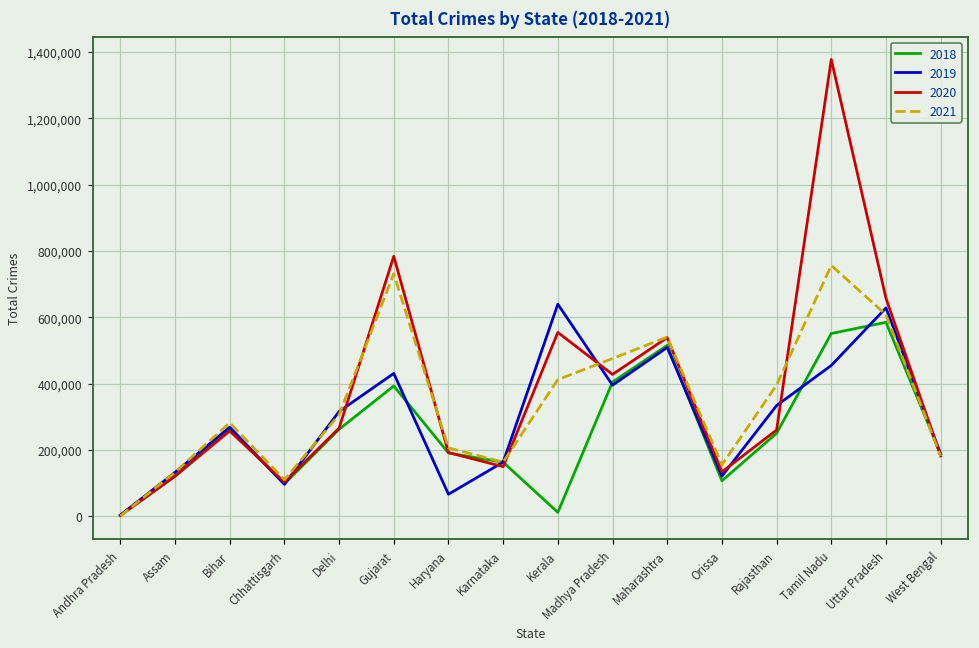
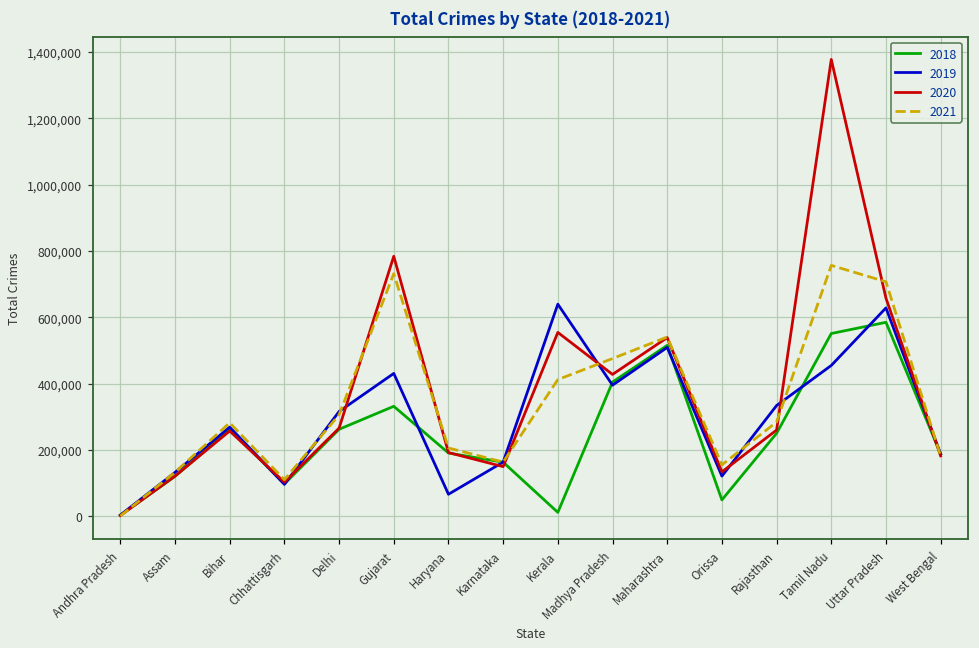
2018, Gujarat: 390,000 -> 330,000
2018, Orissa: 110,000 -> 50,000
2021, Rajasthan: 400,000 -> 280,000
2021, Uttar Pradesh: 610,000 -> 710,000
